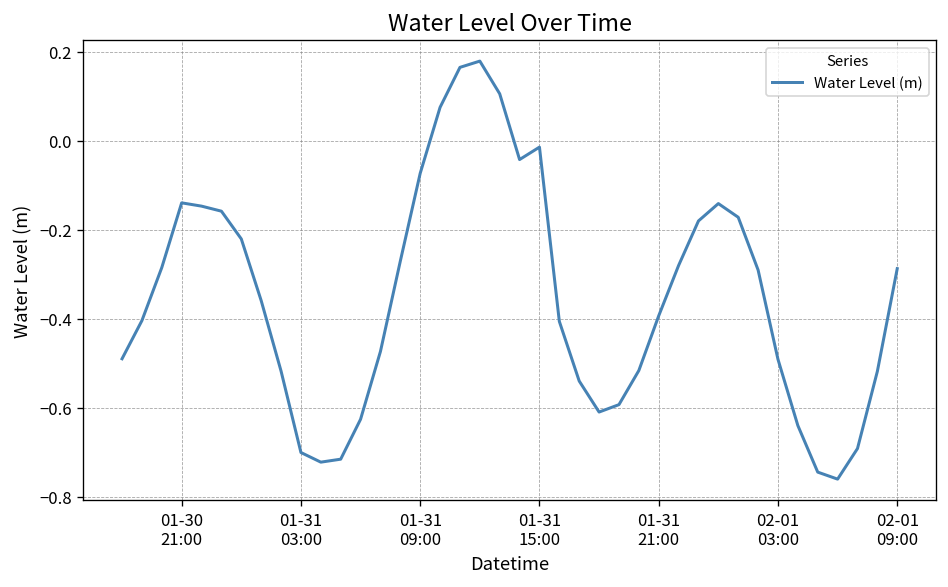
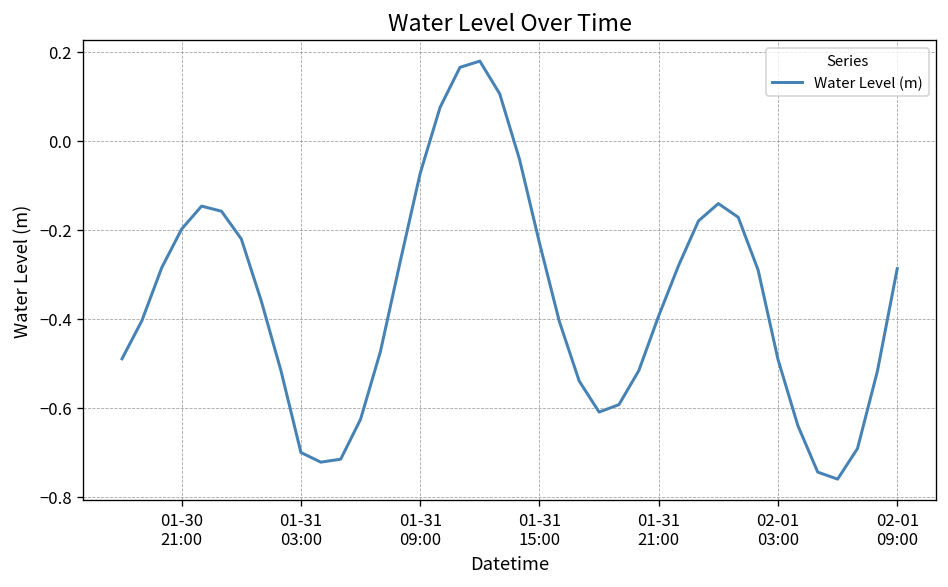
01-30 21:00: -0.14 -> -0.20
01-31 15:00: -0.01 -> -0.23
